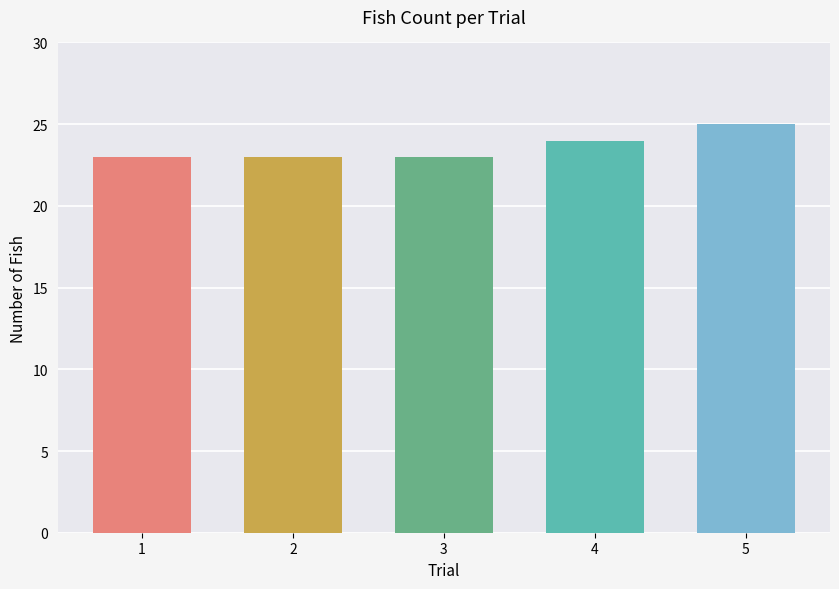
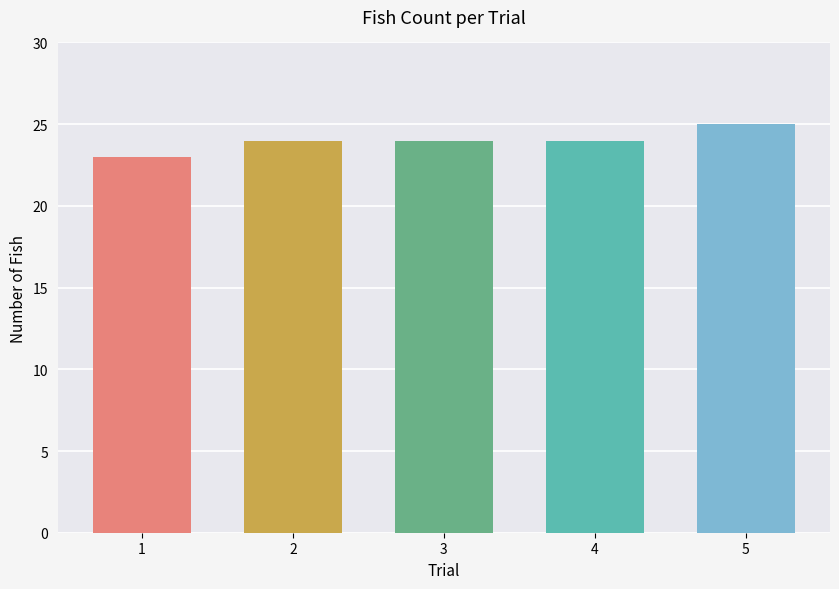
2: 23 -> 24
3: 23 -> 24
